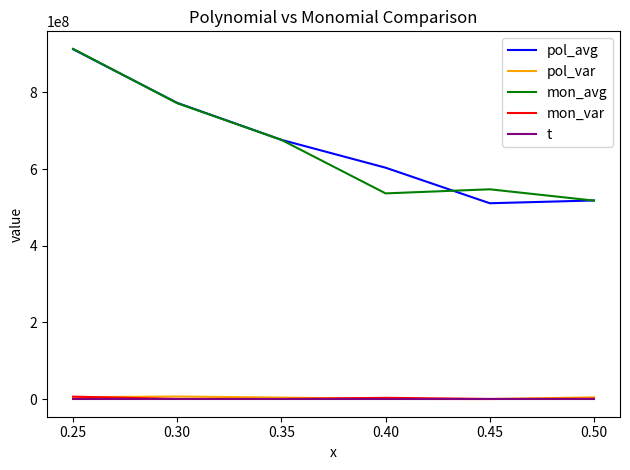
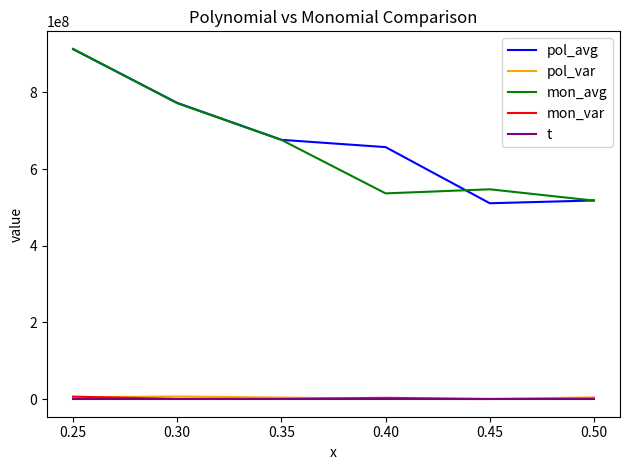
pol_avg, 0.40: 600000000 -> 660000000
